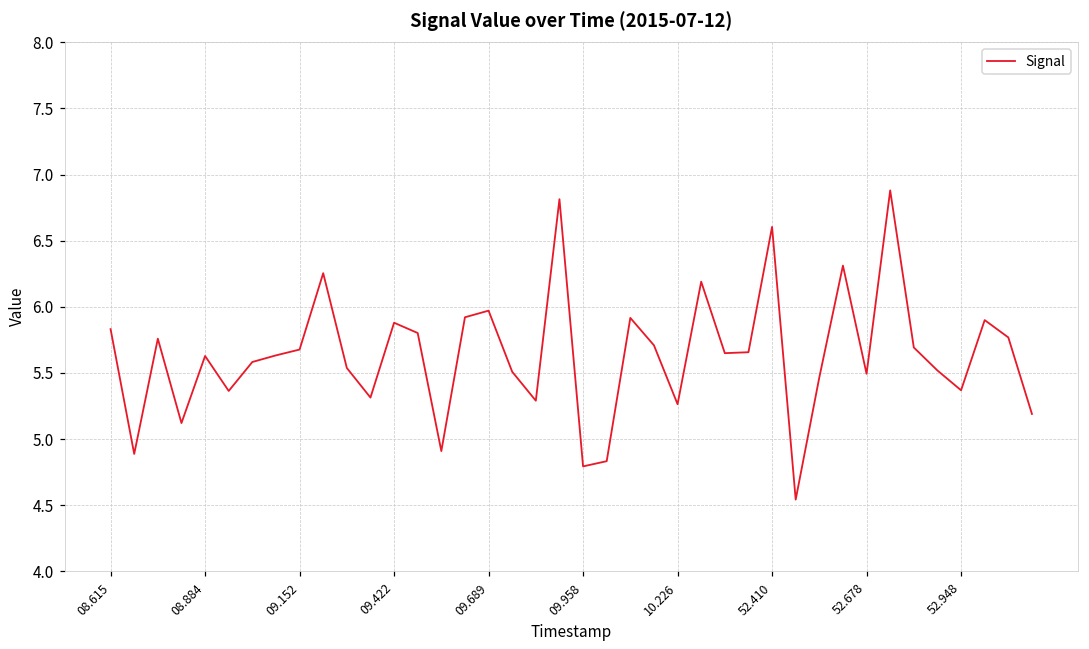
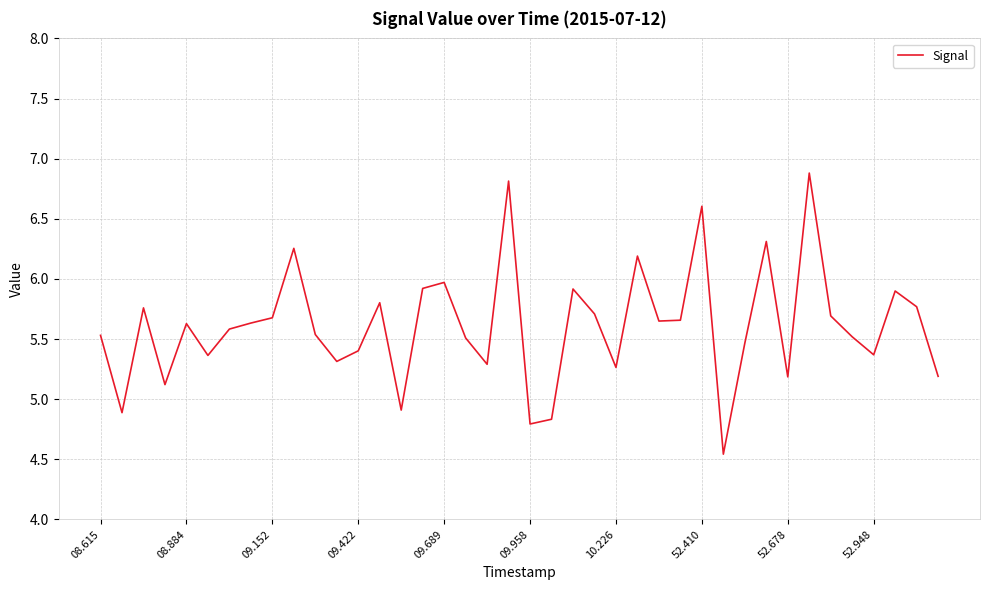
08.615: 5.83 -> 5.53
09.422: 5.88 -> 5.40
52.678: 5.49 -> 5.19
